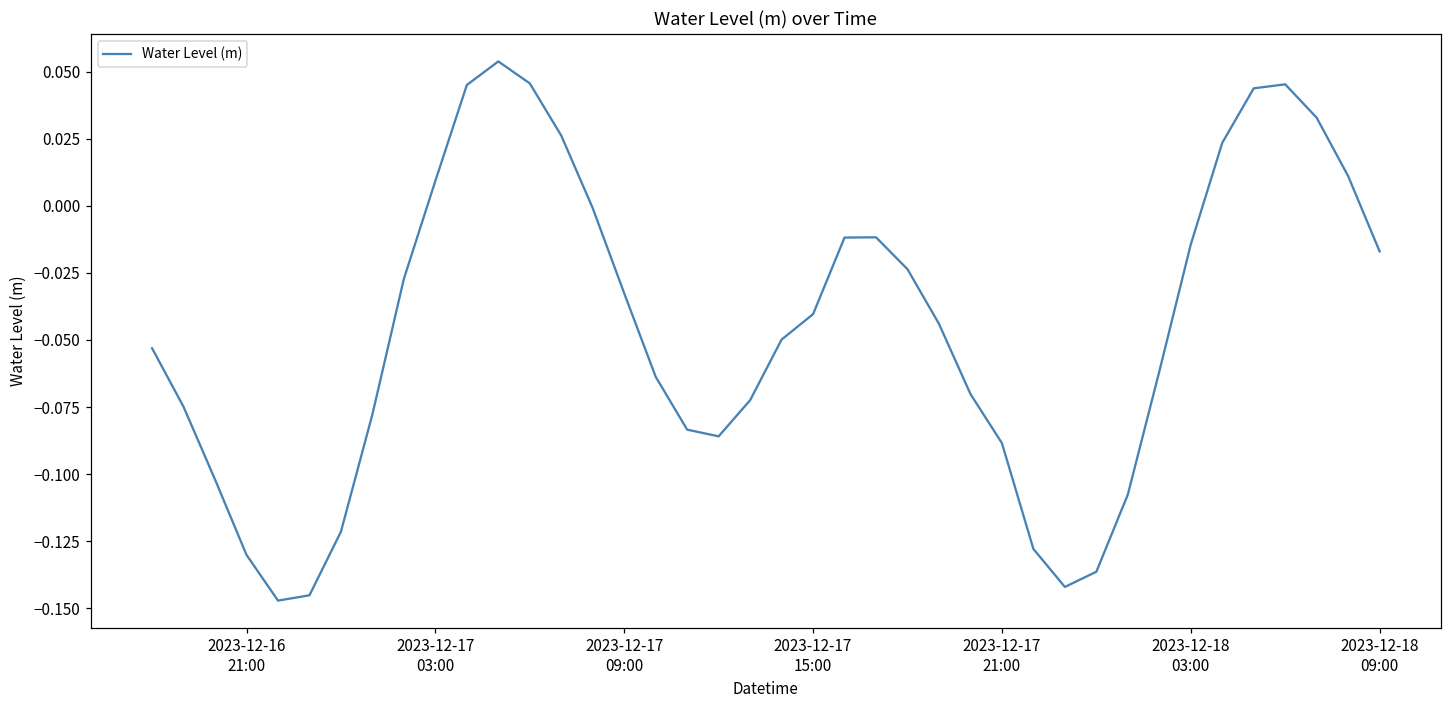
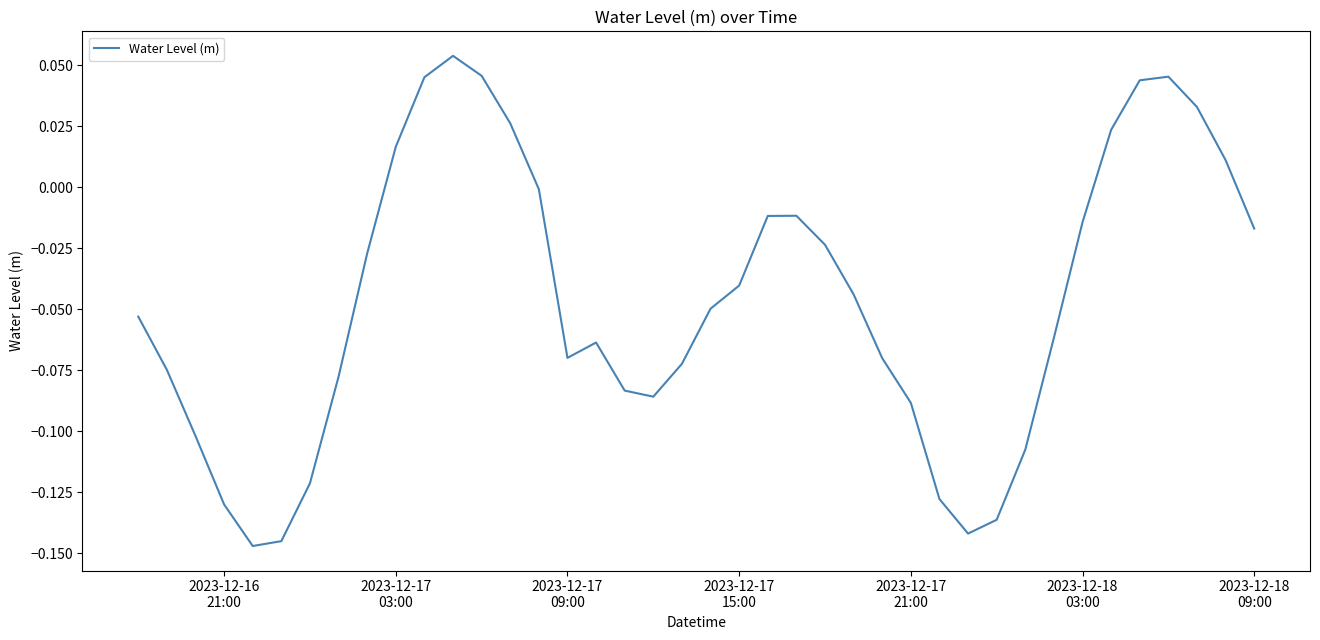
2023-12-17 03:00: 0.009 -> 0.017
2023-12-17 09:00: -0.033 -> -0.070
